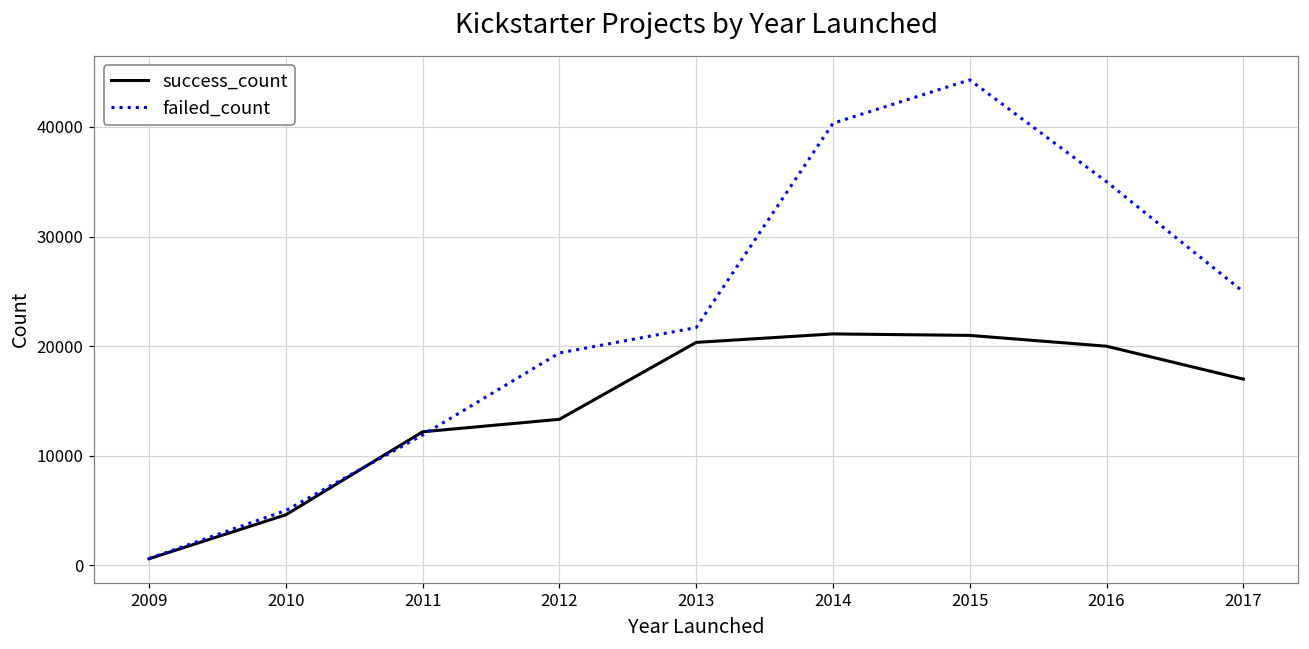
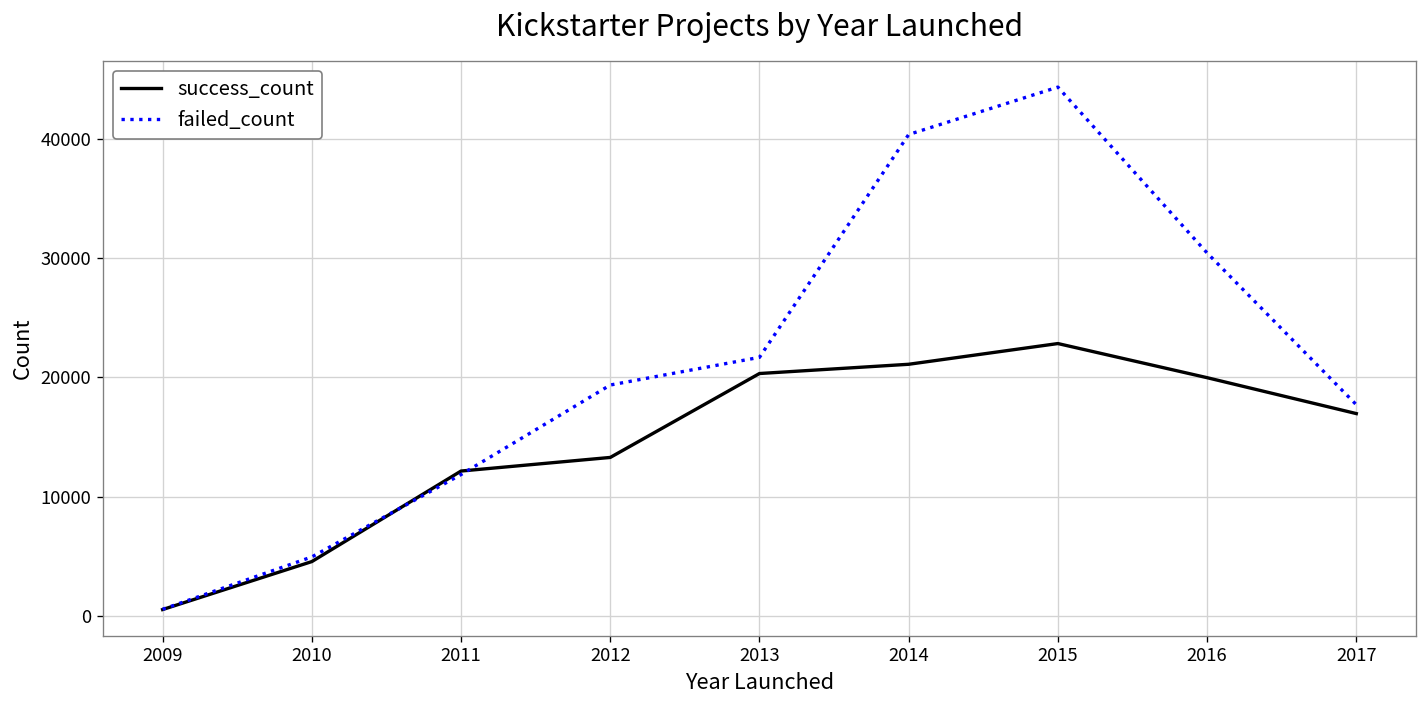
success_count, 2015: 21000 -> 23000
failed_count, 2016: 35000 -> 30000
failed_count, 2017: 25000 -> 18000
